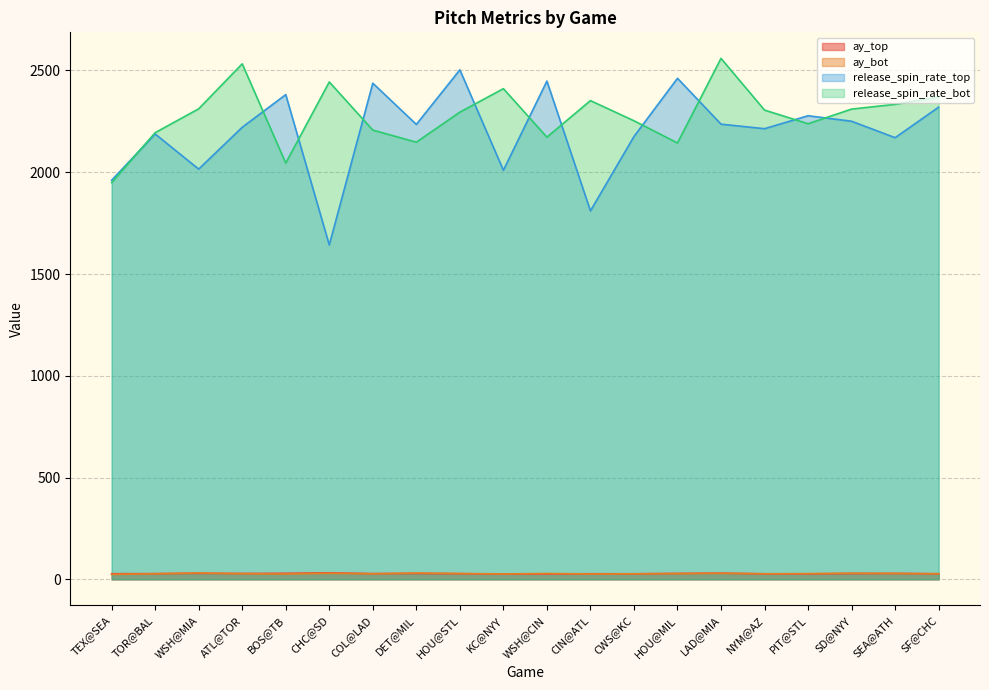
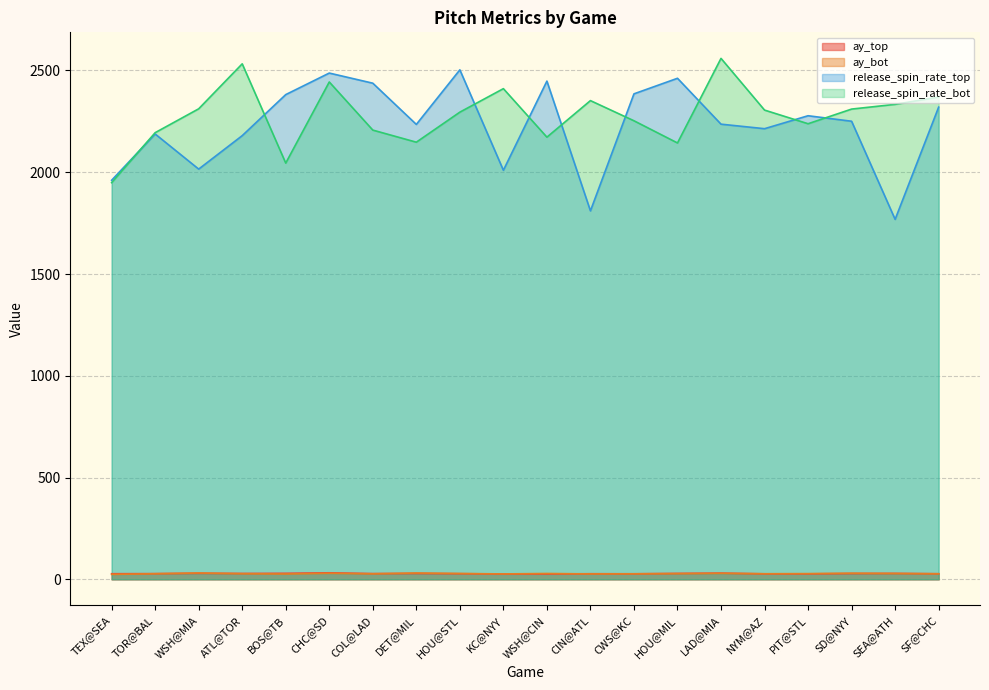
release_spin_rate_top, ATL@TOR: 2220 -> 2180
release_spin_rate_top, CHC@SD: 1640 -> 2490
release_spin_rate_top, CWS@KC: 2180 -> 2390
release_spin_rate_top, SEA@ATH: 2170 -> 1770
